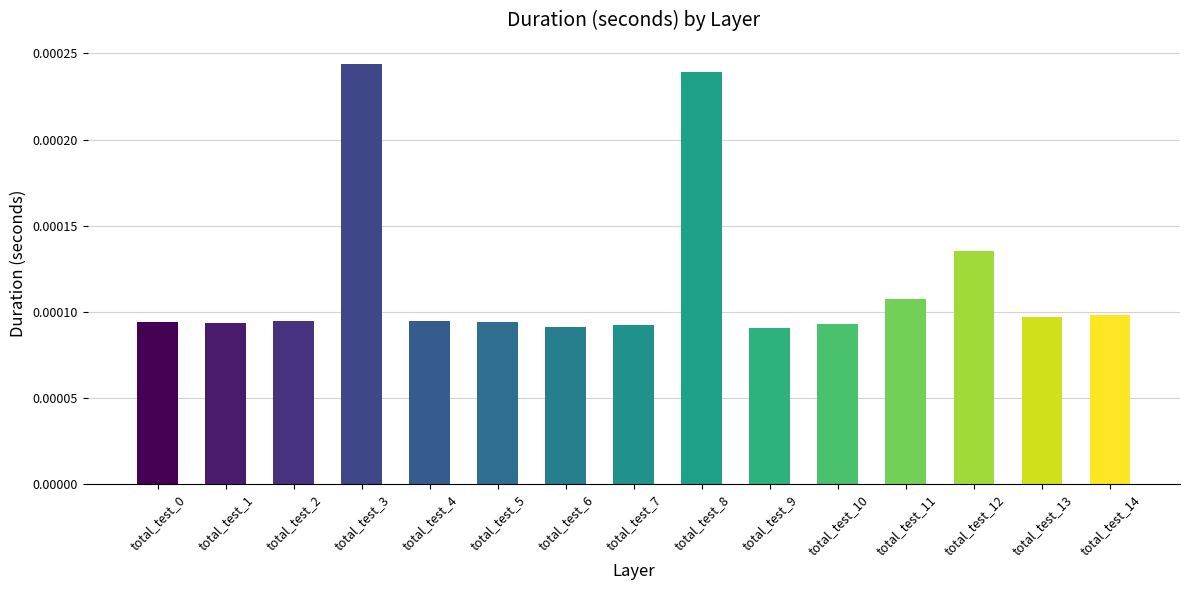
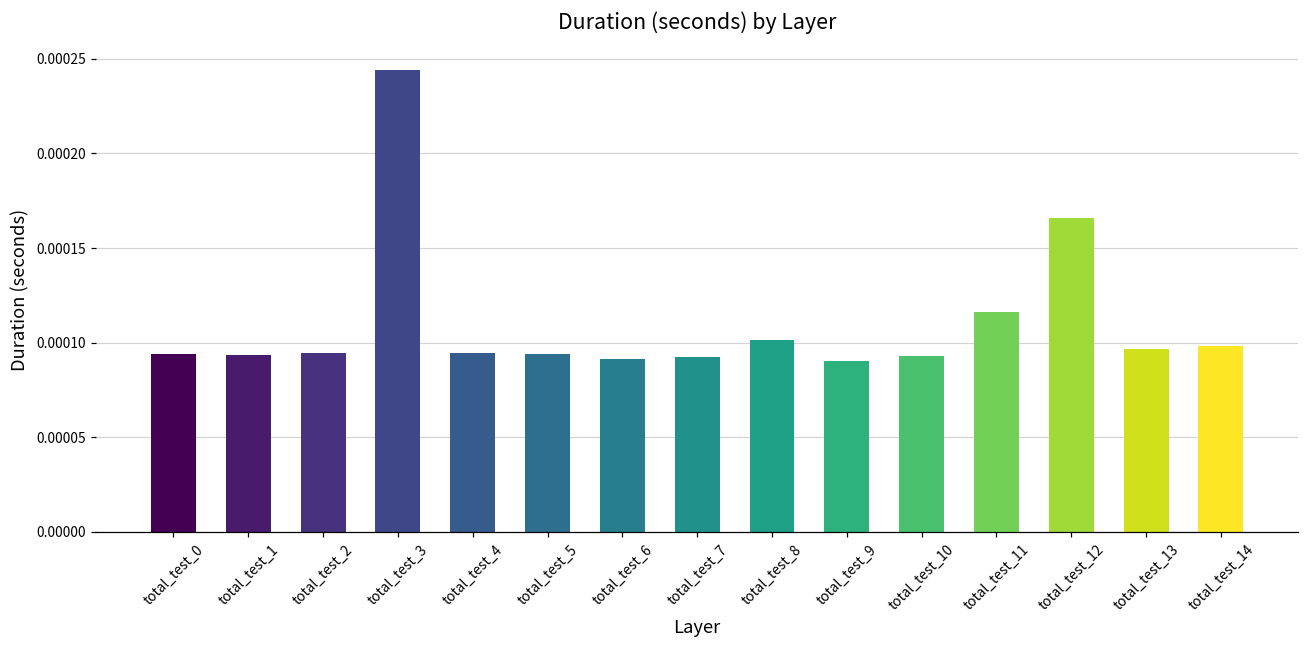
total_test_8: 0.000240 -> 0.000102
total_test_11: 0.000107 -> 0.000116
total_test_12: 0.000135 -> 0.000166
